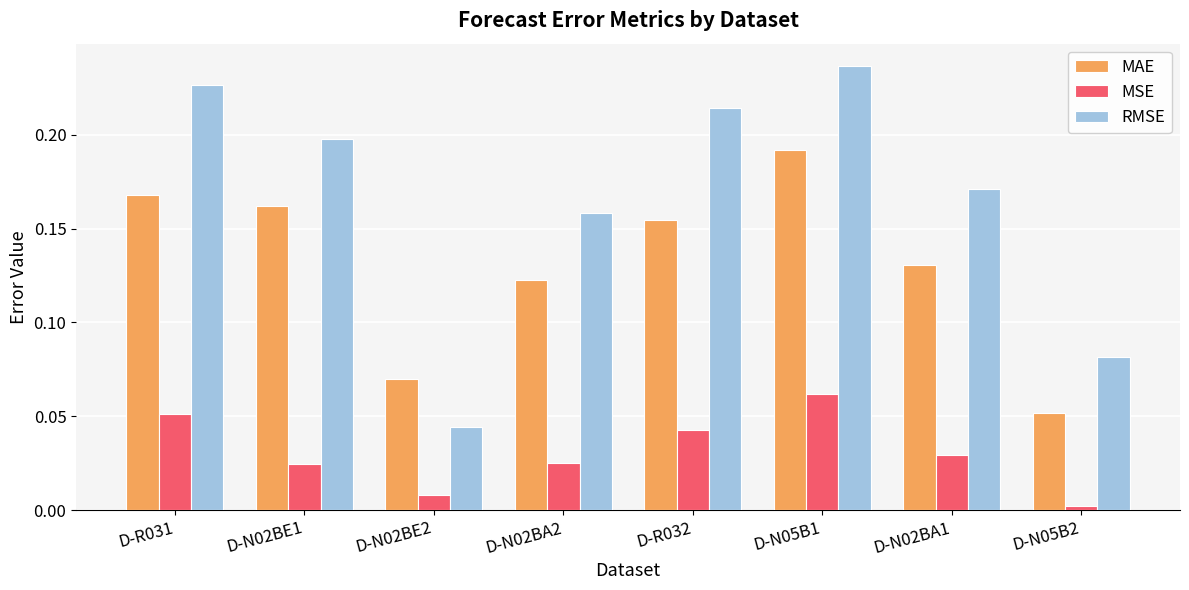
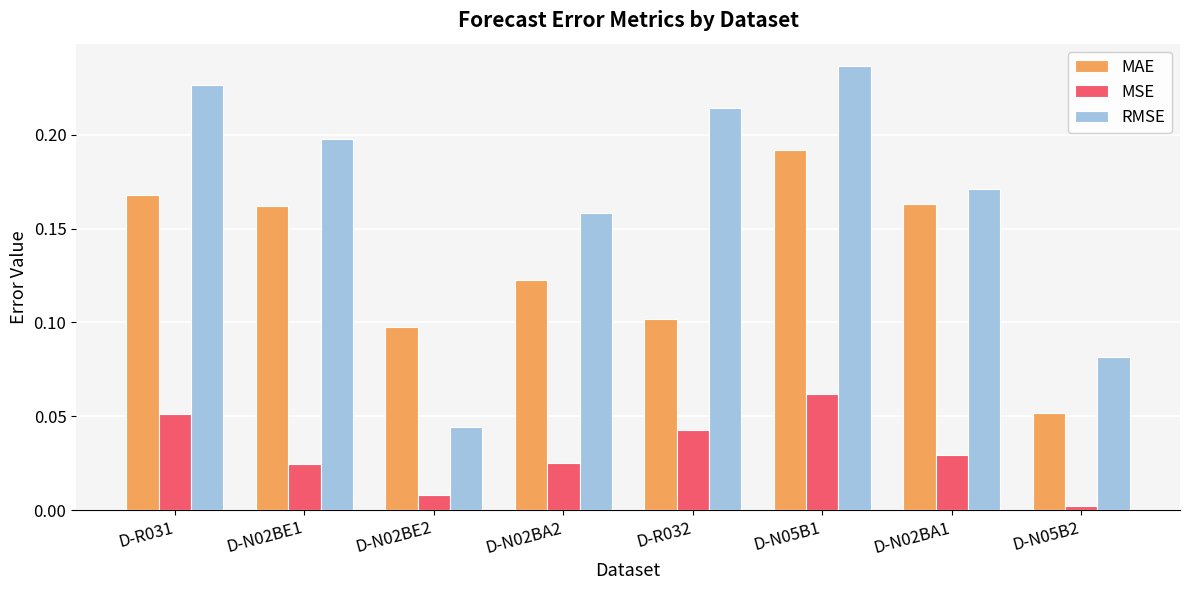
MAE, D-N02BE2: 0.070 -> 0.098
MAE, D-R032: 0.154 -> 0.102
MAE, D-N02BA1: 0.131 -> 0.163
